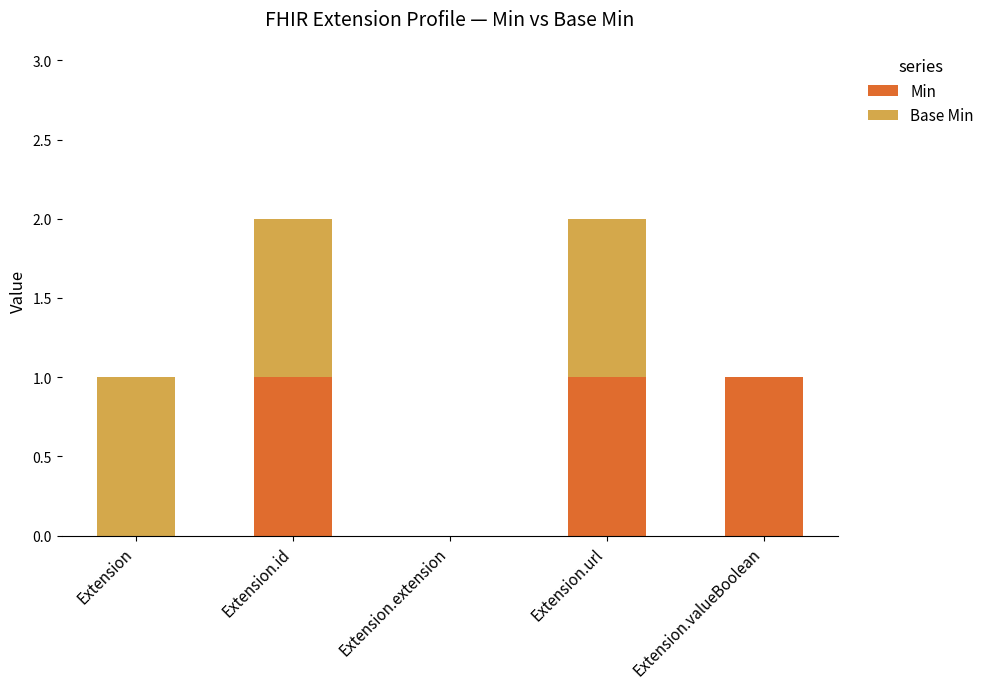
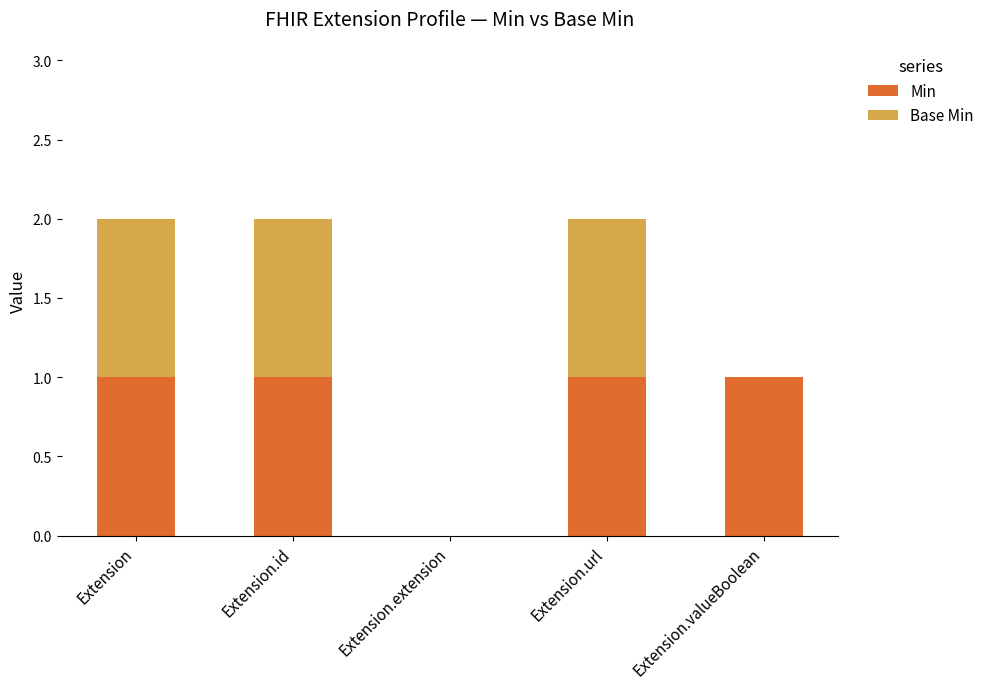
Min, Extension: 0 -> 1
